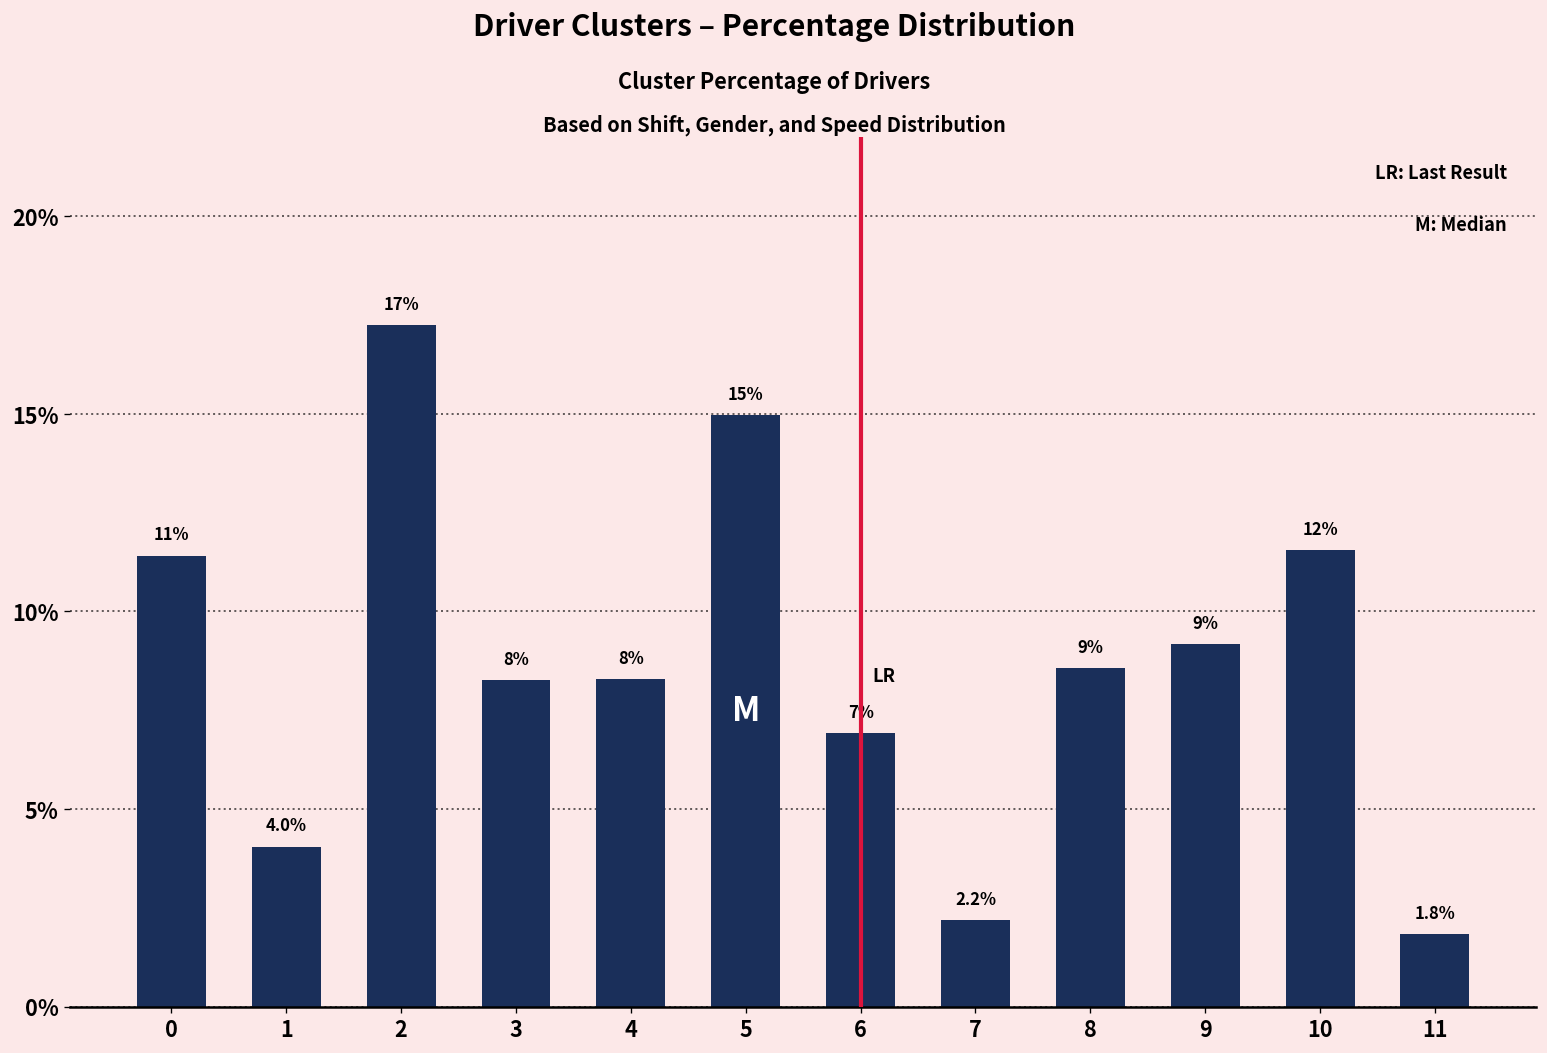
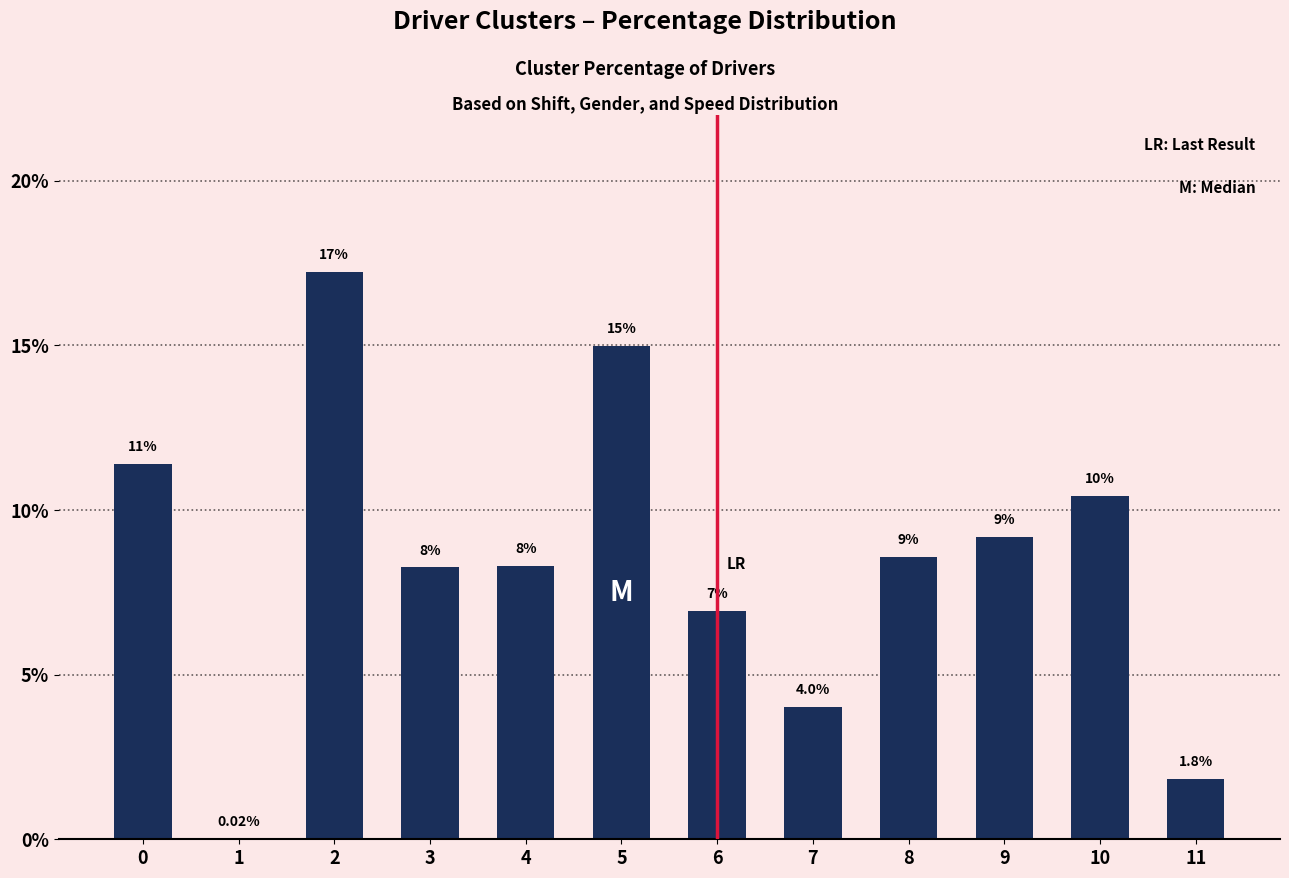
1: 4.0% -> 0.02%
7: 2.2% -> 4.0%
10: 12% -> 10%
